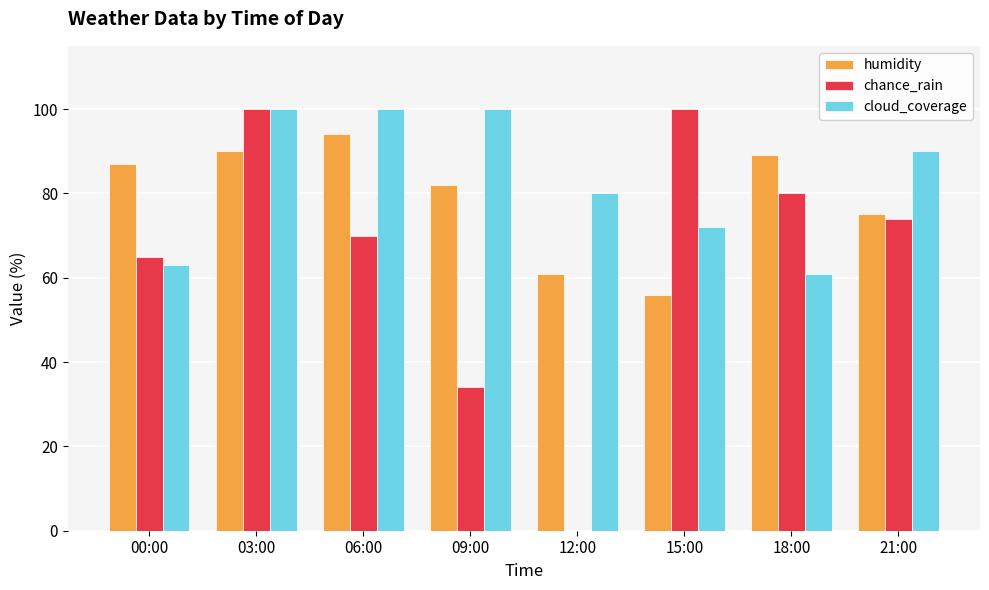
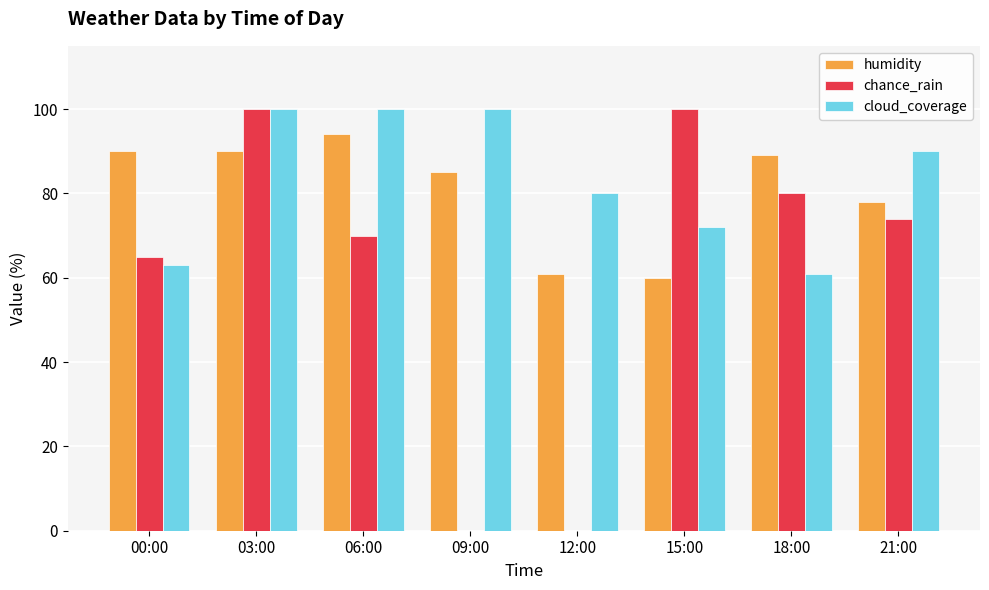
humidity, 00:00: 87 -> 90
humidity, 09:00: 82 -> 85
chance_rain, 09:00: 34 -> 0
humidity, 15:00: 56 -> 60
humidity, 21:00: 75 -> 78
